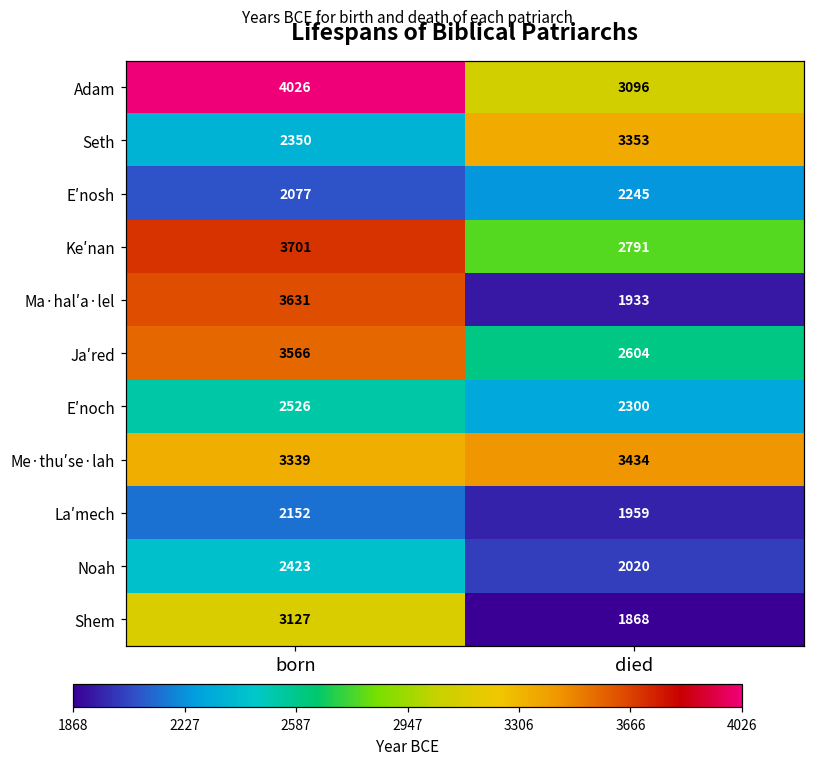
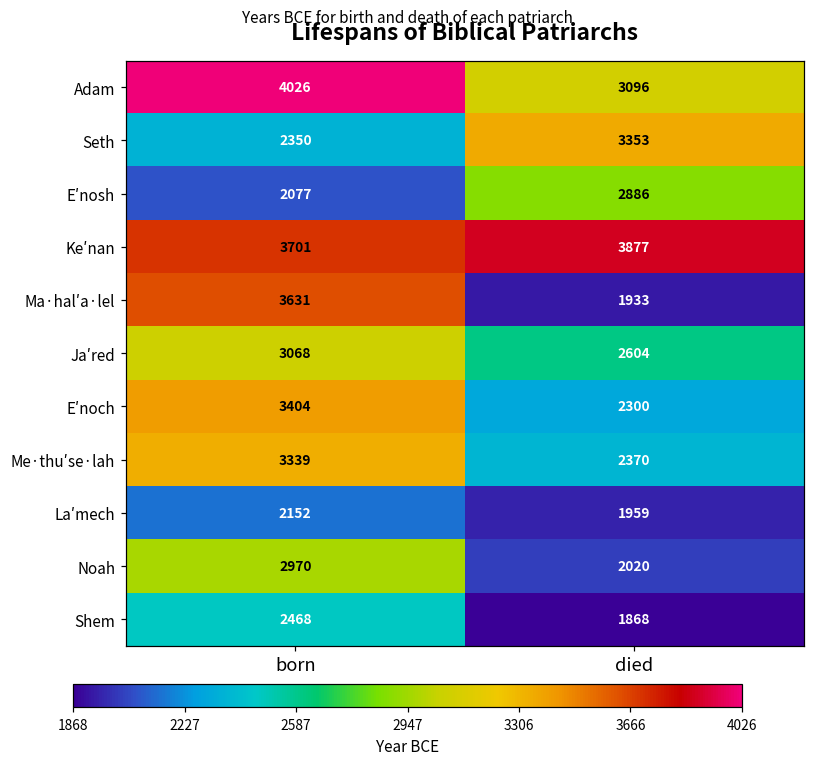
Eʹnosh, died: 2245 -> 2886
Keʹnan, died: 2791 -> 3877
Jaʹred, born: 3566 -> 3068
Eʹnoch, born: 2526 -> 3404
Me·thuʹse·lah, died: 3434 -> 2370
Noah, born: 2423 -> 2970
Shem, born: 3127 -> 2468
